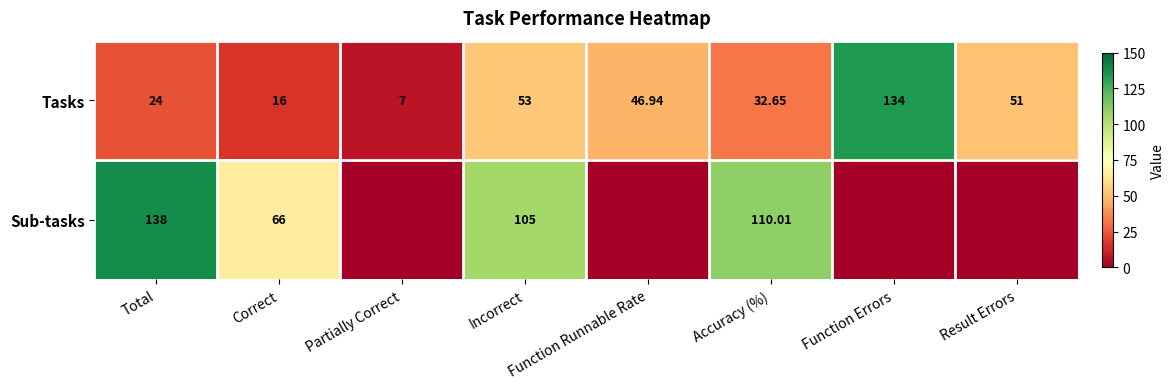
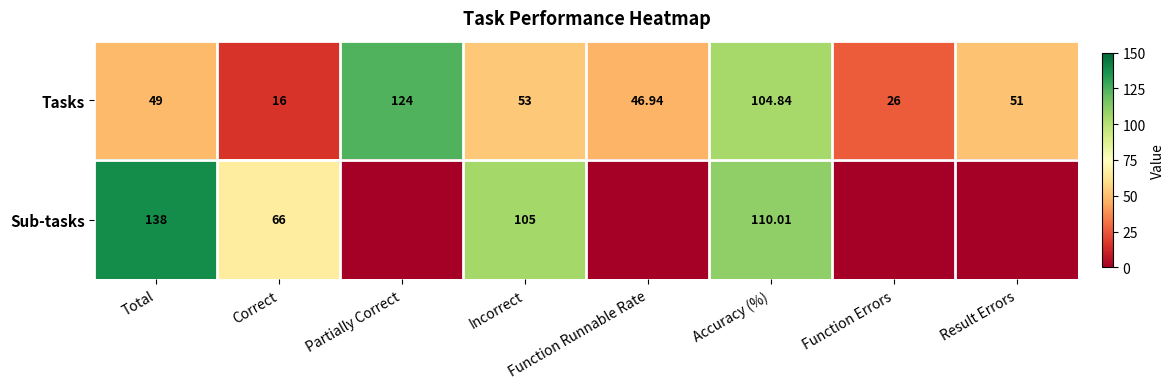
Tasks, Total: 24 -> 49
Tasks, Partially Correct: 7 -> 124
Tasks, Accuracy (%): 32.65 -> 104.84
Tasks, Function Errors: 134 -> 26
